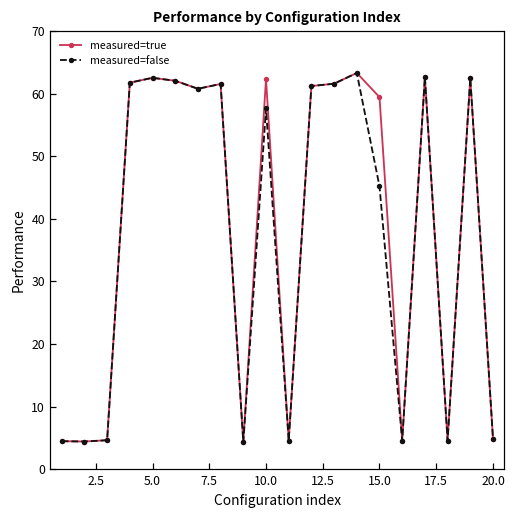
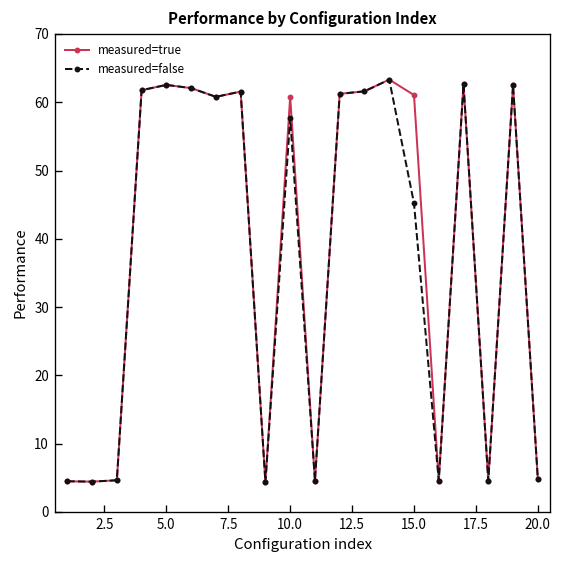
measured=true, 10.0: 62 -> 61
measured=true, 15.0: 59 -> 61
